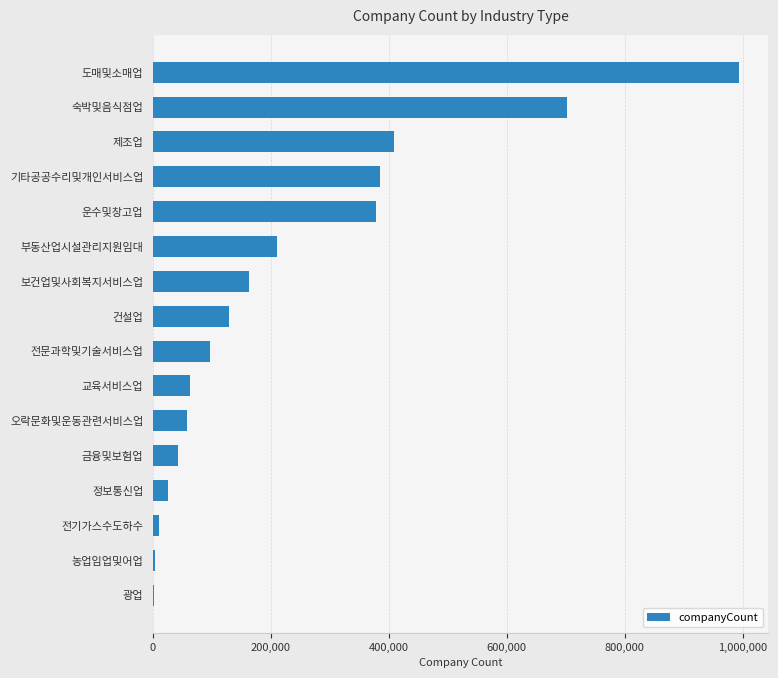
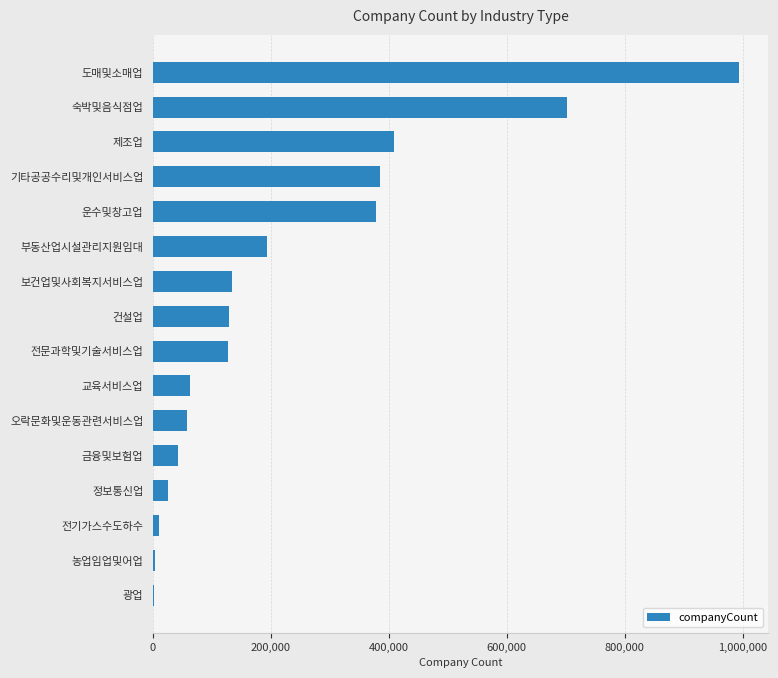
부동산업시설관리지원임대: 210,000 -> 190,000
보건업및사회복지서비스업: 160,000 -> 130,000
전문과학및기술서비스업: 100,000 -> 130,000
